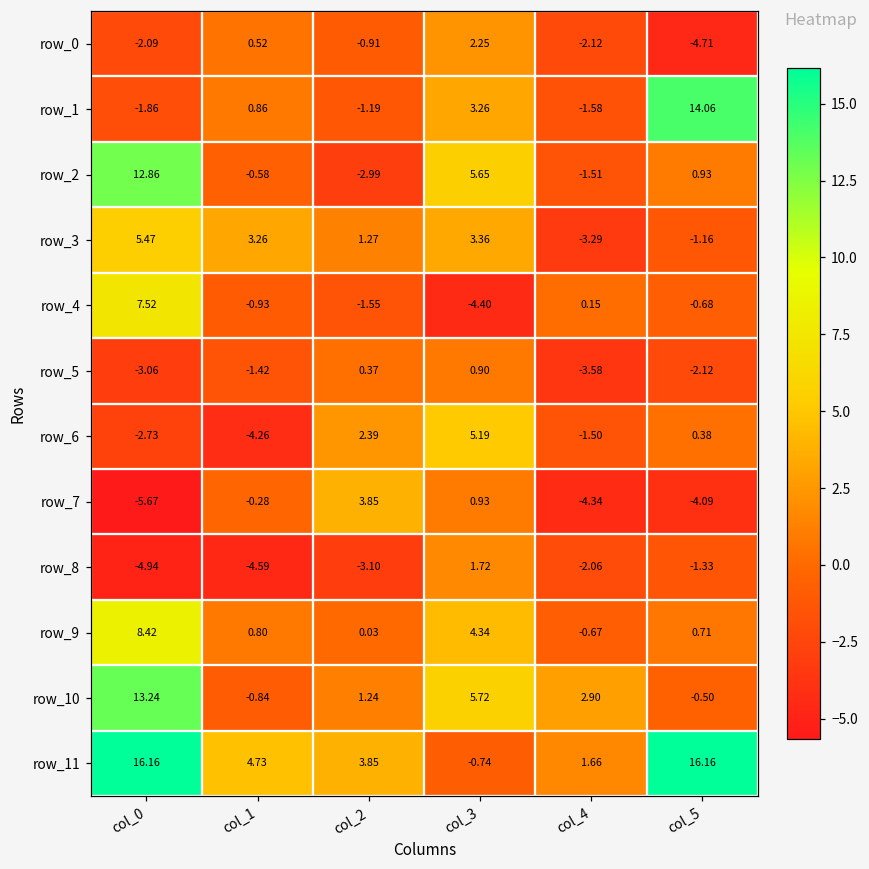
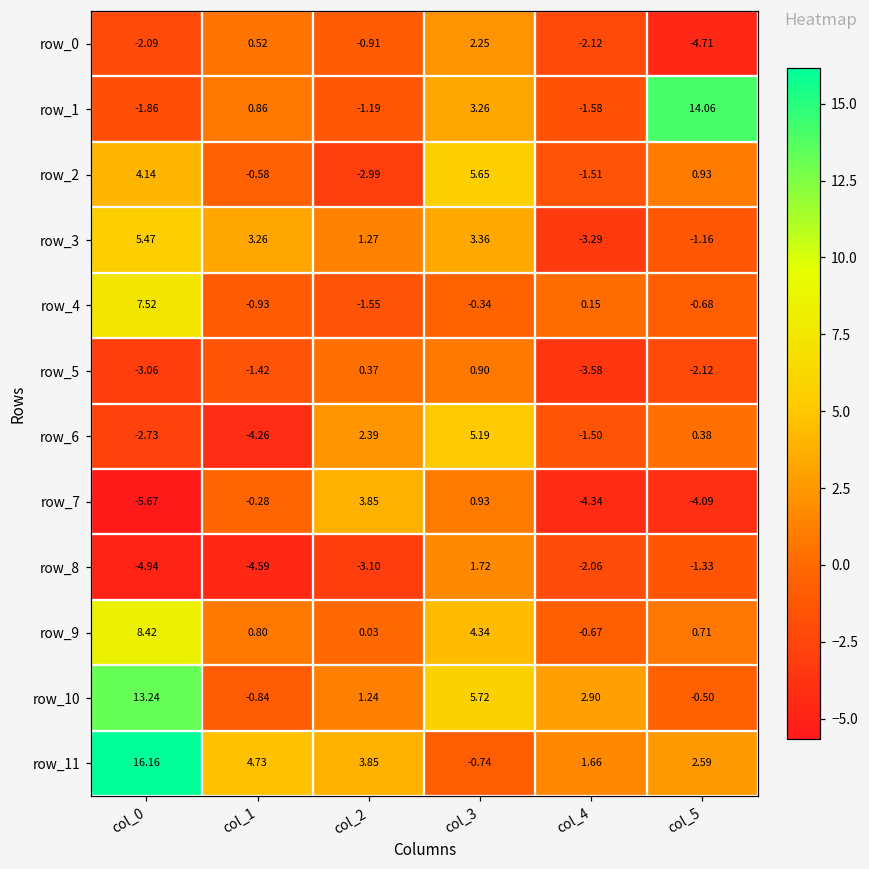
row_2, col_0: 12.86 -> 4.14
row_4, col_3: -4.40 -> -0.34
row_11, col_5: 16.16 -> 2.59
